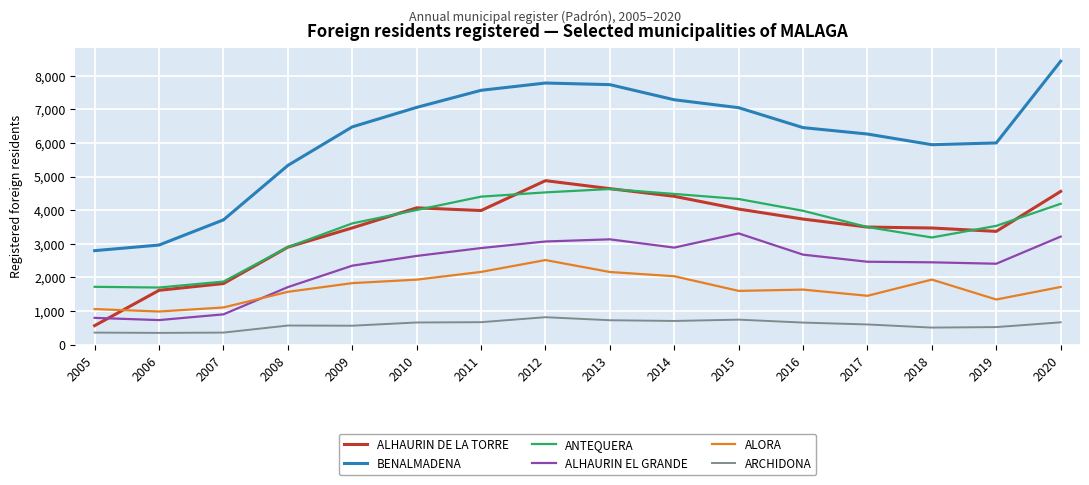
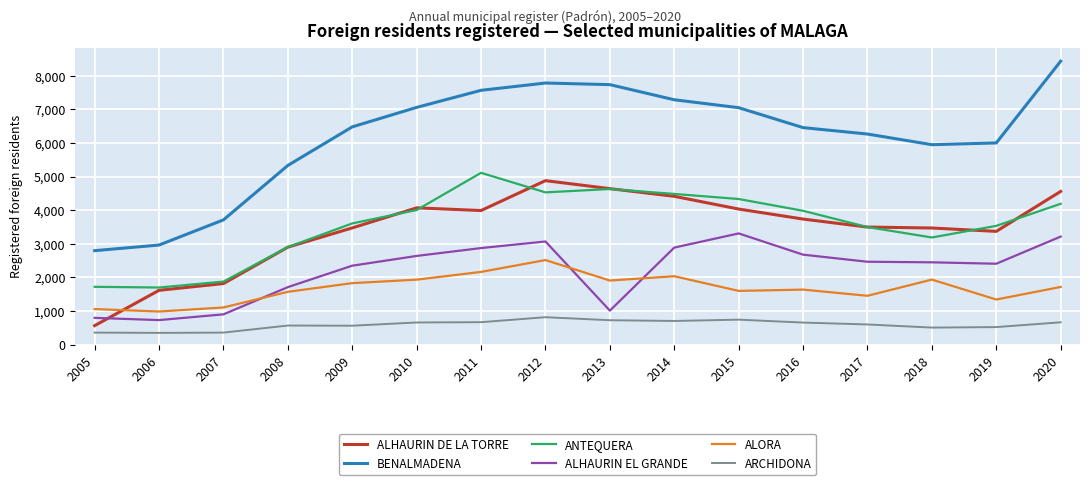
ANTEQUERA, 2011: 4,400 -> 5,100
ALHAURIN EL GRANDE, 2013: 3,100 -> 1,000
ALORA, 2013: 2,200 -> 1,900
